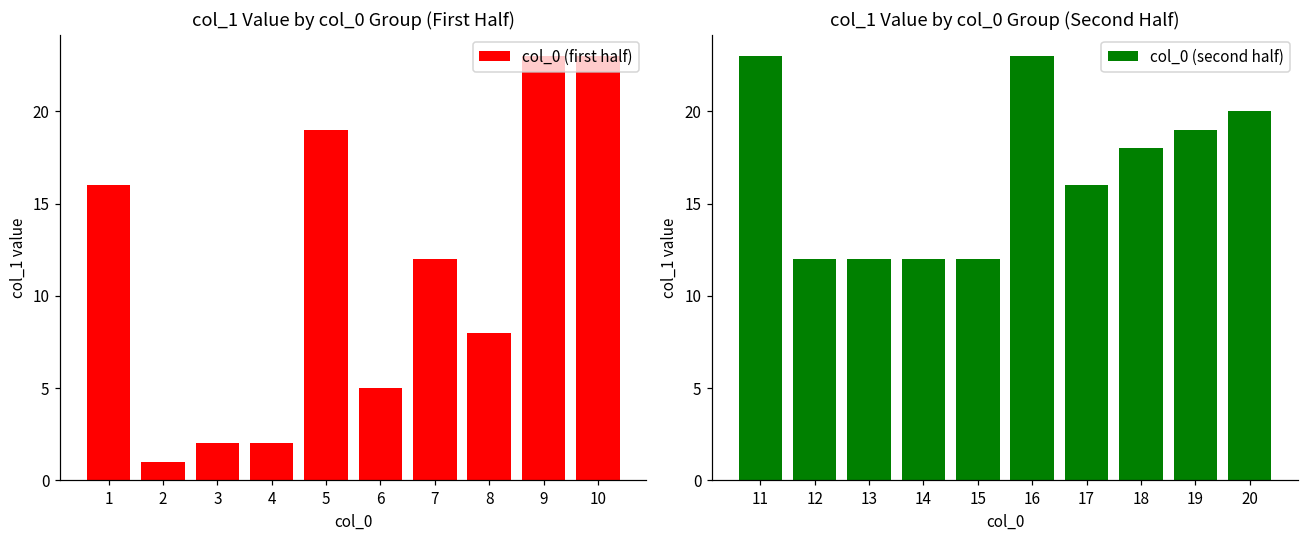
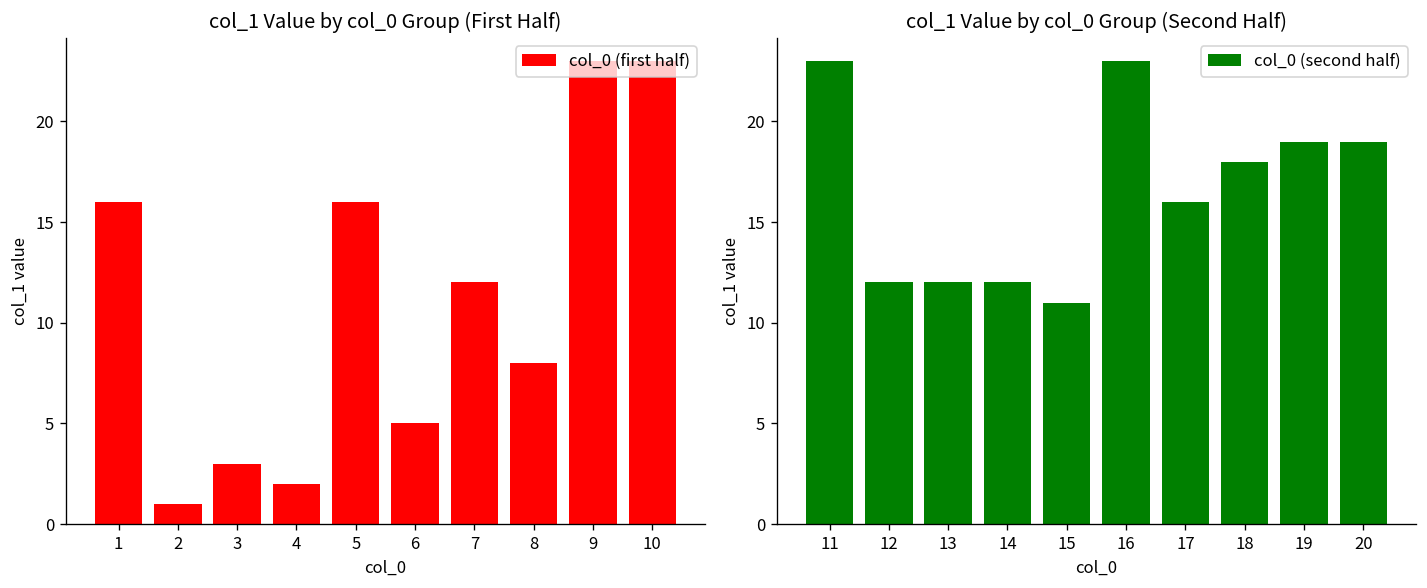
col_1 Value by col_0 Group (First Half), 3: 2 -> 3
col_1 Value by col_0 Group (First Half), 5: 19 -> 16
col_1 Value by col_0 Group (Second Half), 15: 12 -> 11
col_1 Value by col_0 Group (Second Half), 20: 20 -> 19
